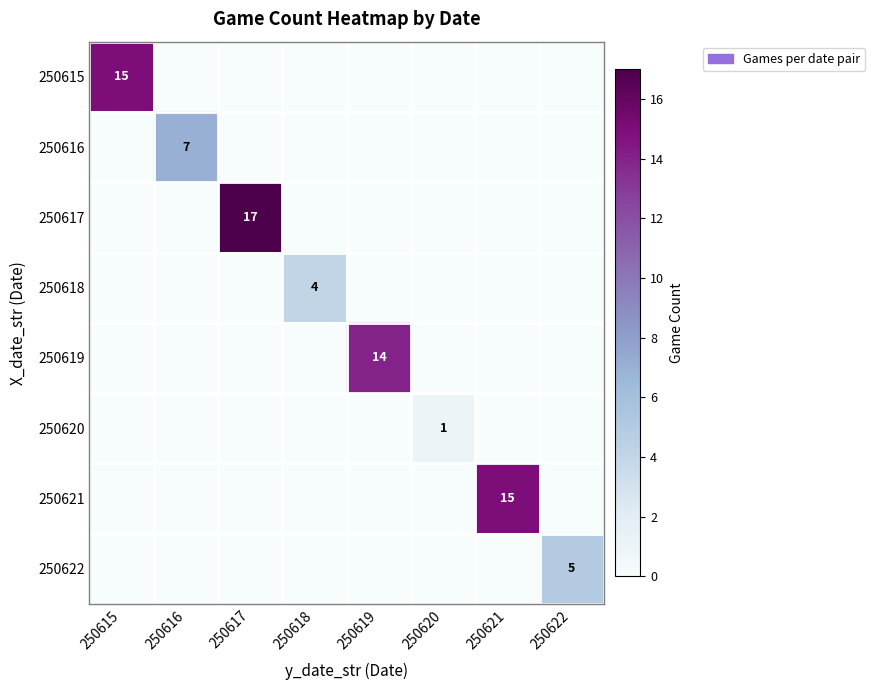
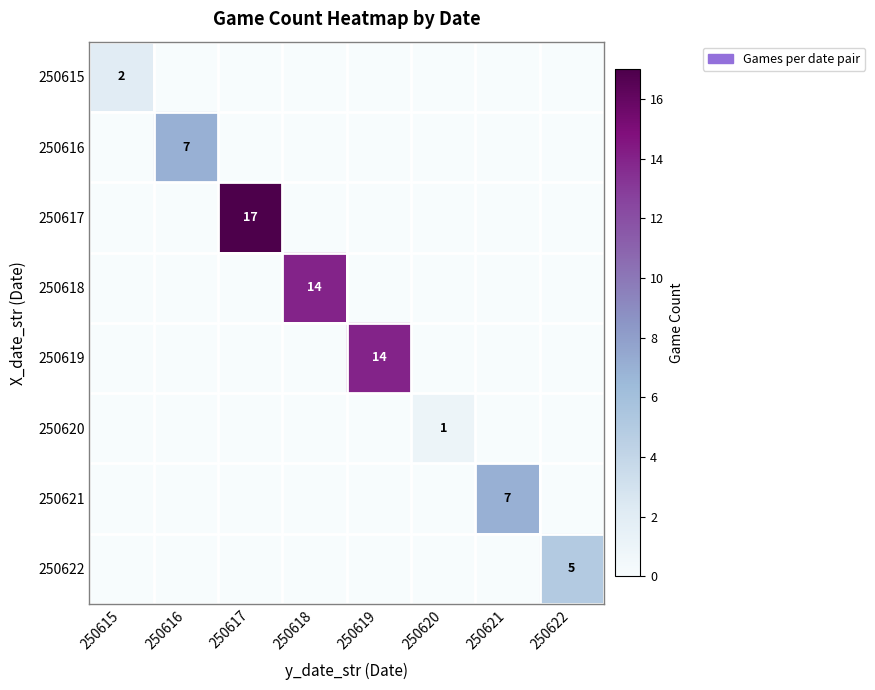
250615, 250615: 15 -> 2
250618, 250618: 4 -> 14
250621, 250621: 15 -> 7
